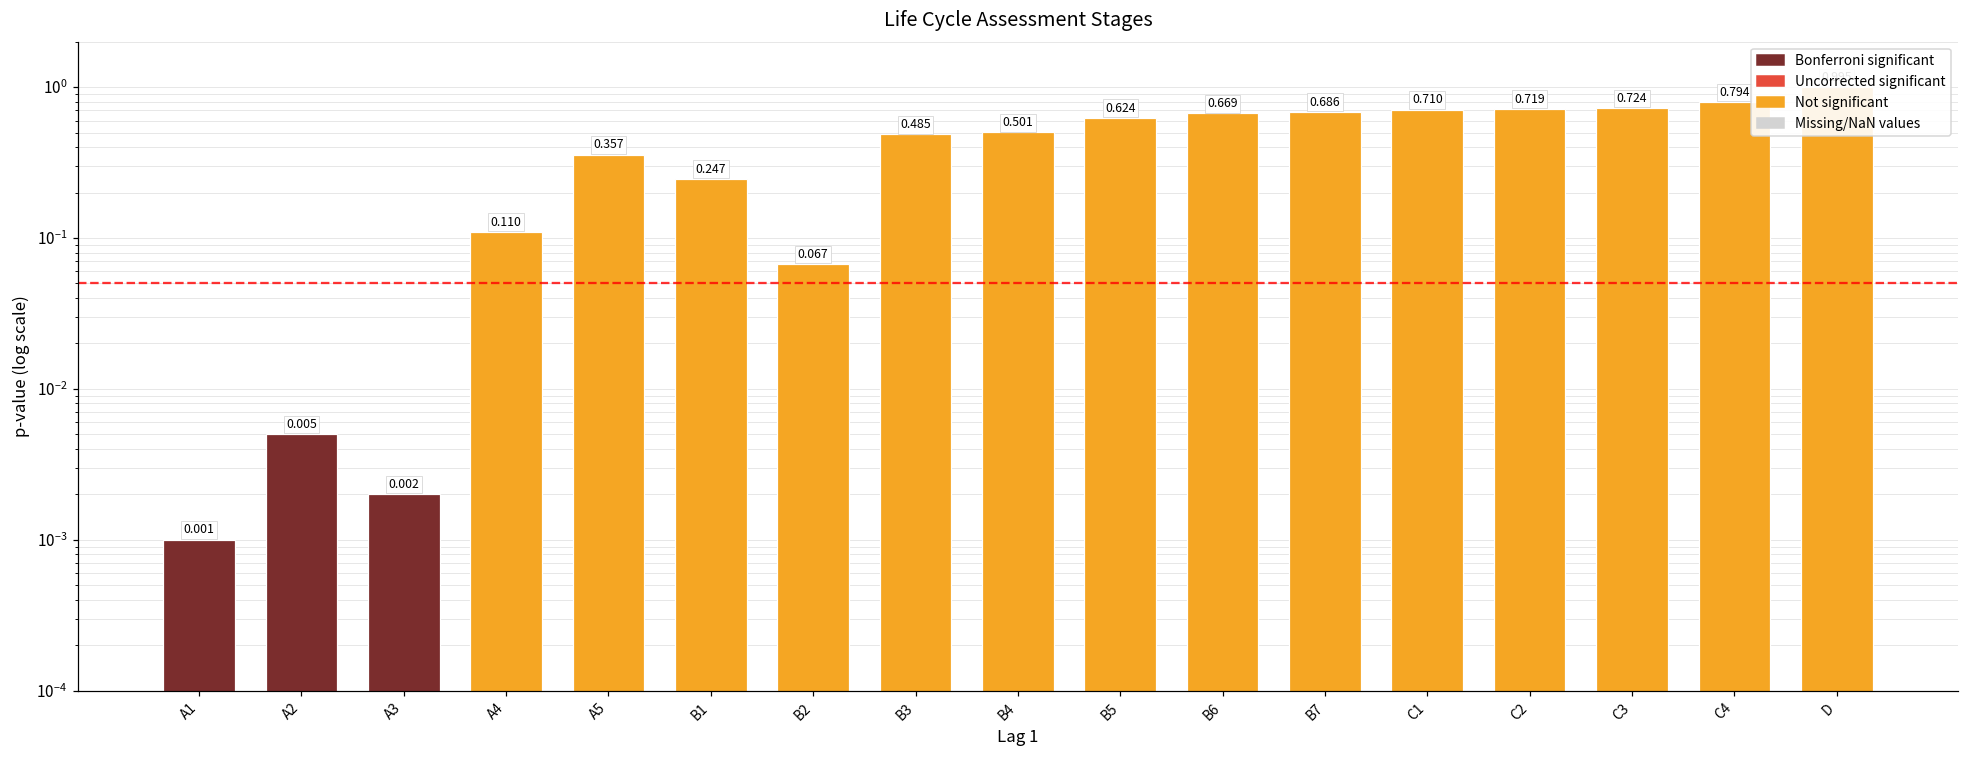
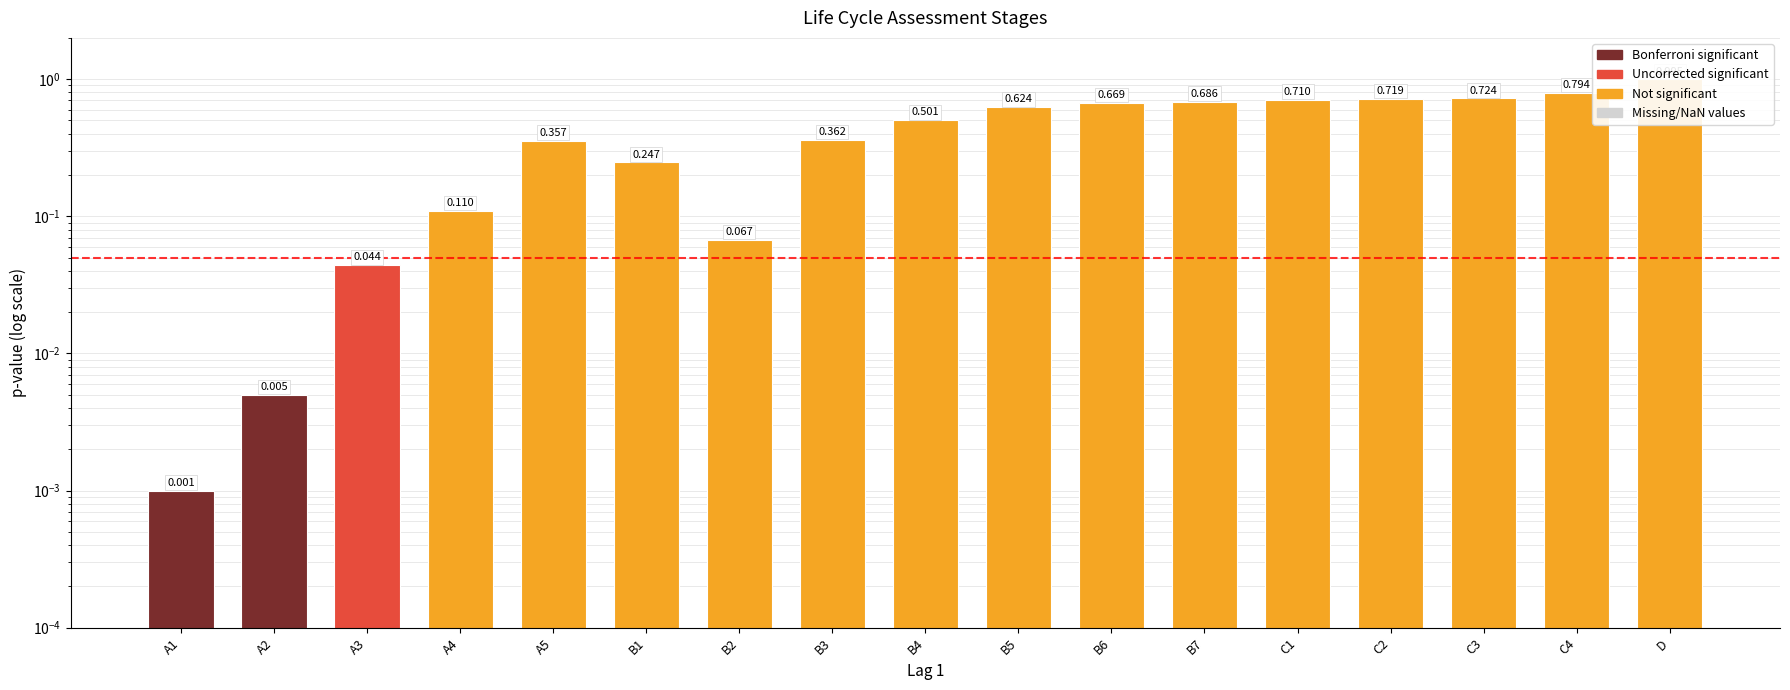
A3: 0.002 -> 0.044
B3: 0.485 -> 0.362
